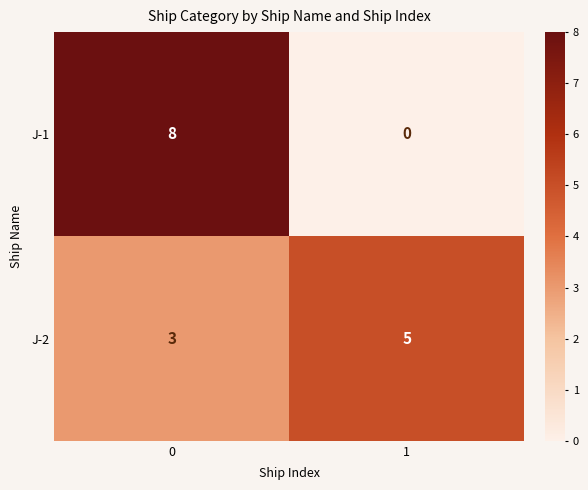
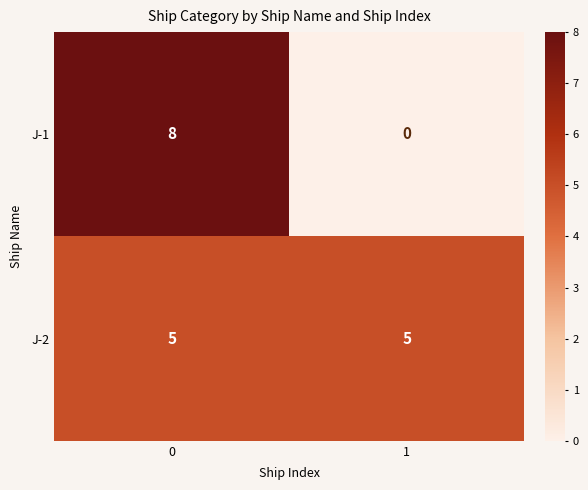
J-2, 0: 3 -> 5
